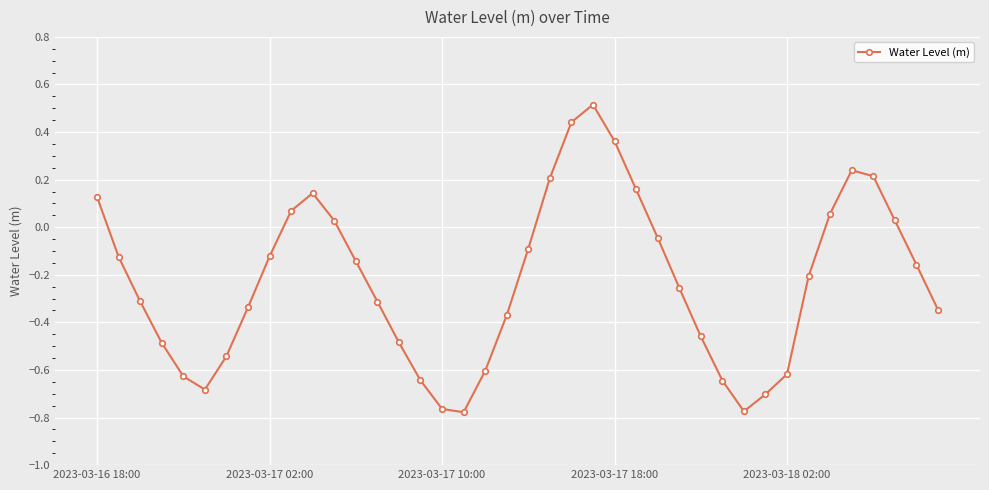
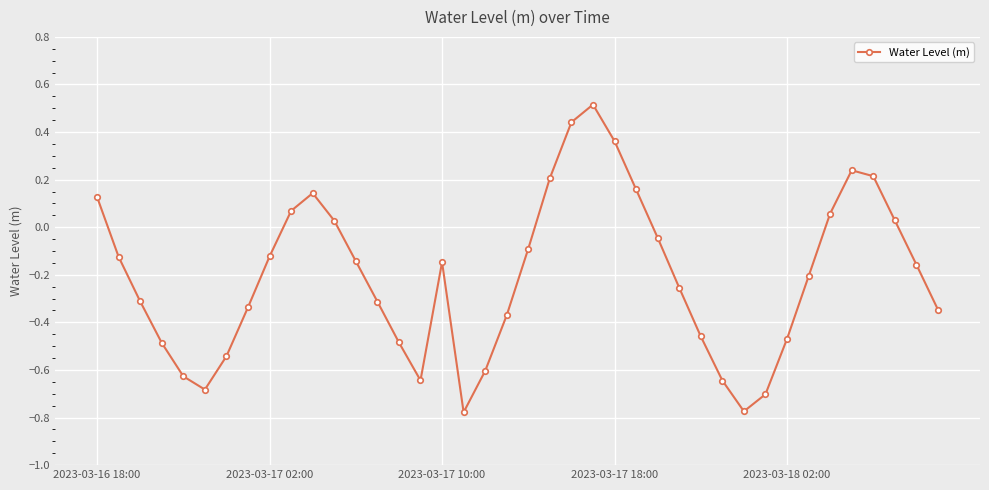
2023-03-17 10:00: -0.76 -> -0.15
2023-03-18 02:00: -0.62 -> -0.47
